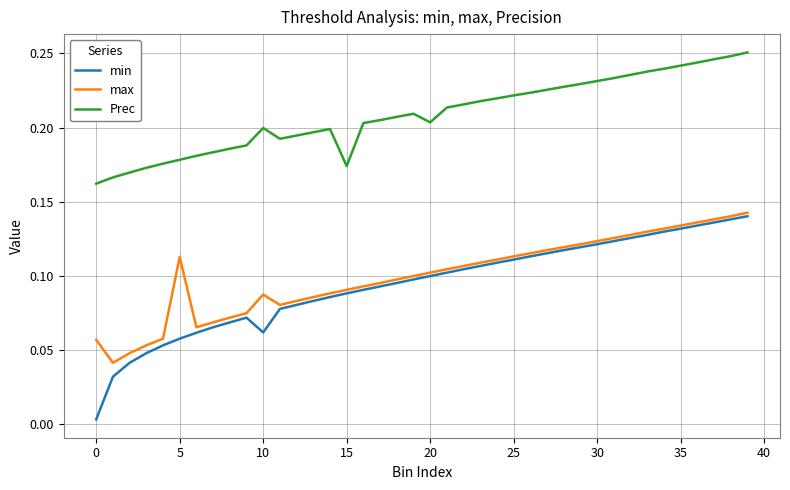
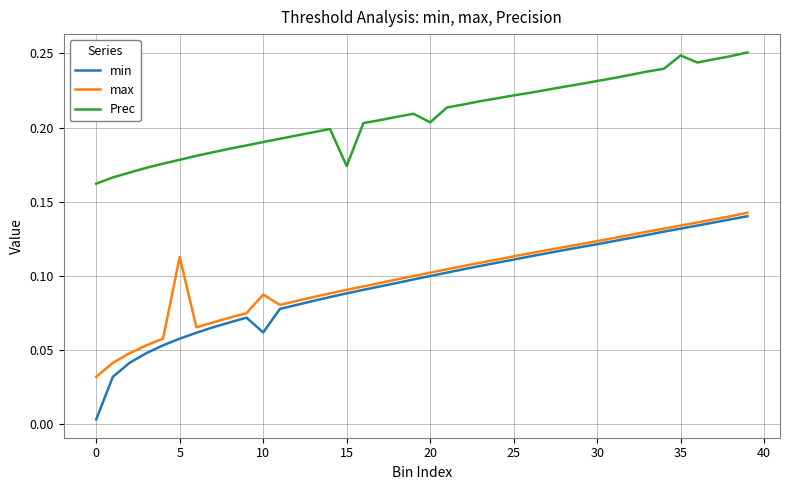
max, 0: 0.057 -> 0.032
Prec, 10: 0.200 -> 0.190
Prec, 35: 0.242 -> 0.249
